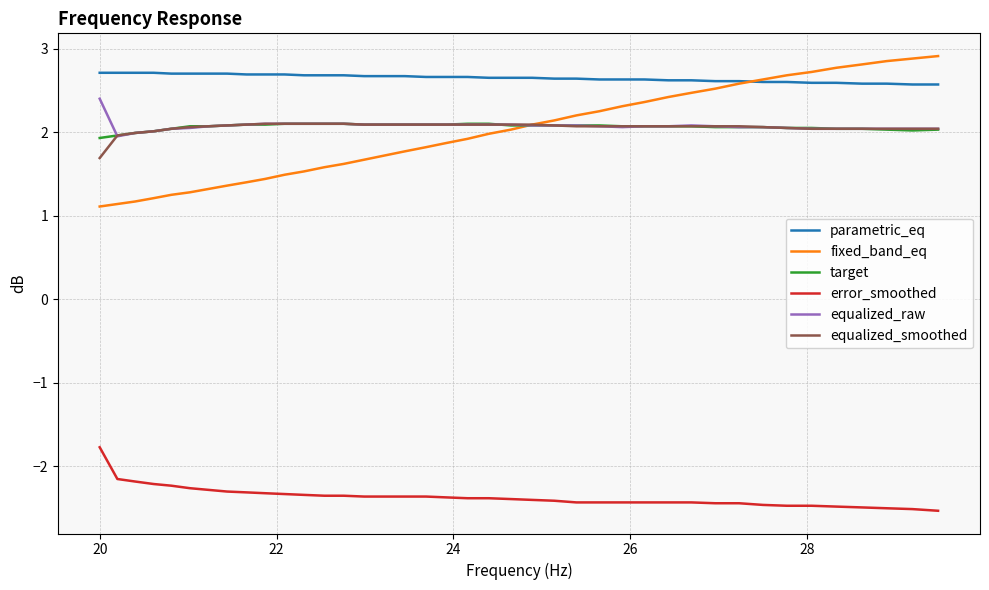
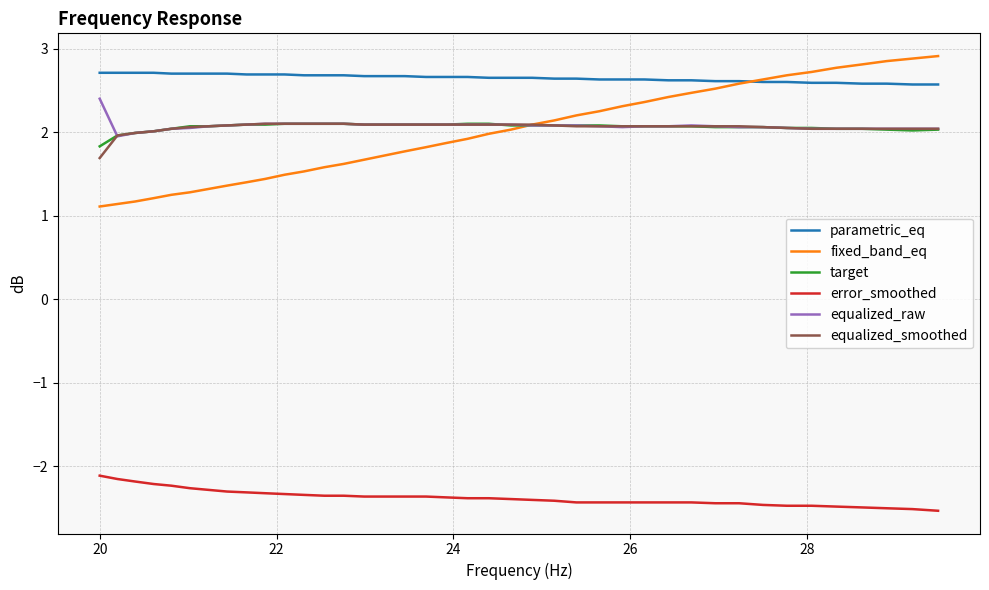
target, 20: 1.9 -> 1.8
error_smoothed, 20: -1.8 -> -2.1
